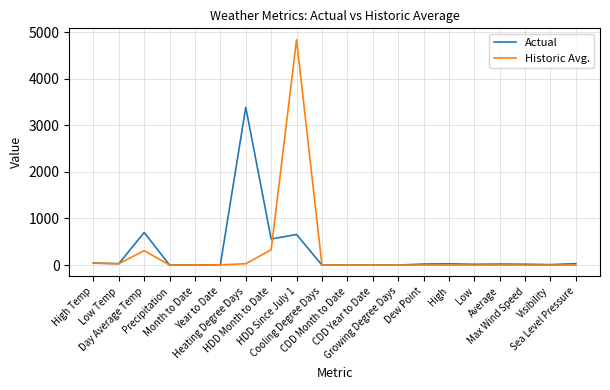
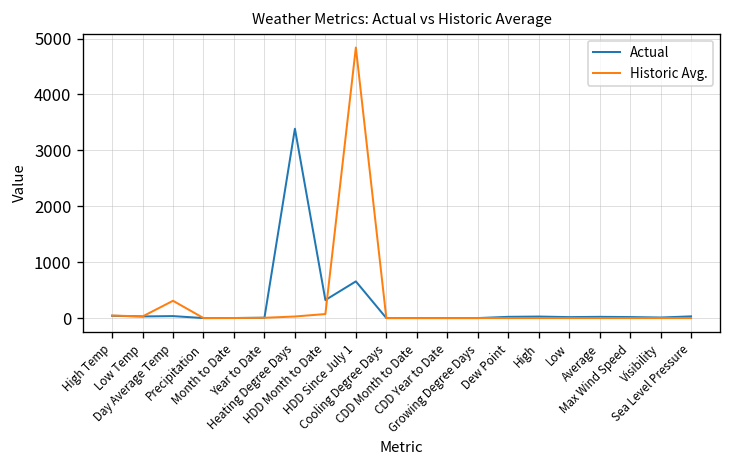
Actual, Day Average Temp: 700 -> 0
Actual, HDD Month to Date: 600 -> 300
Historic Avg., HDD Month to Date: 300 -> 100
